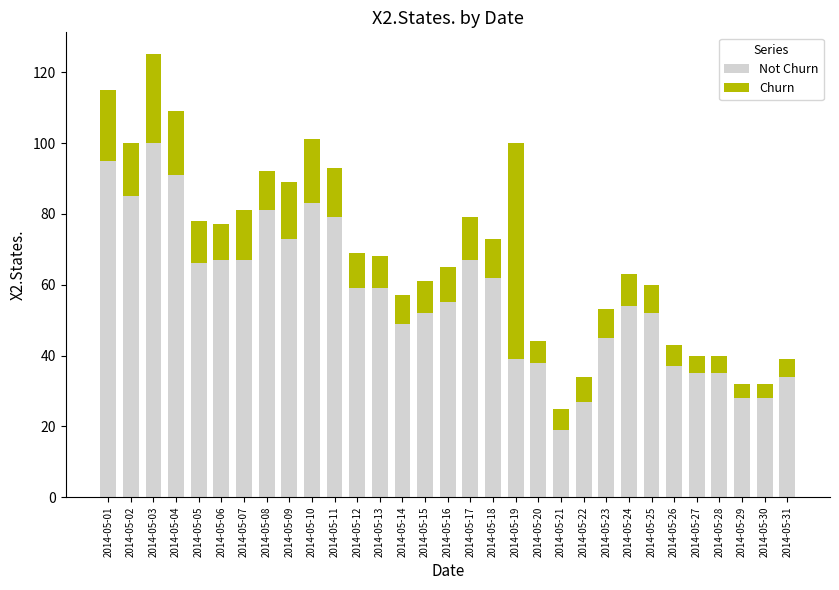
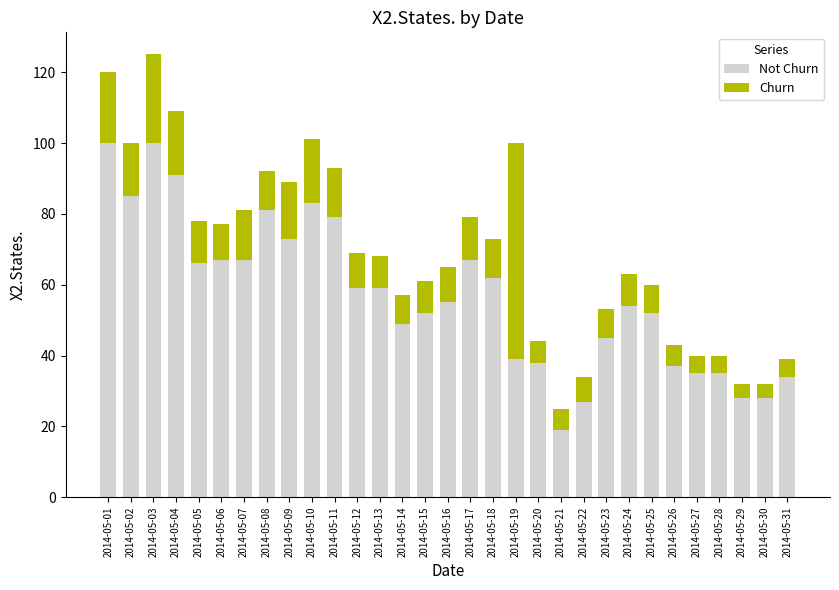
Not Churn, 2014-05-01: 95 -> 100
